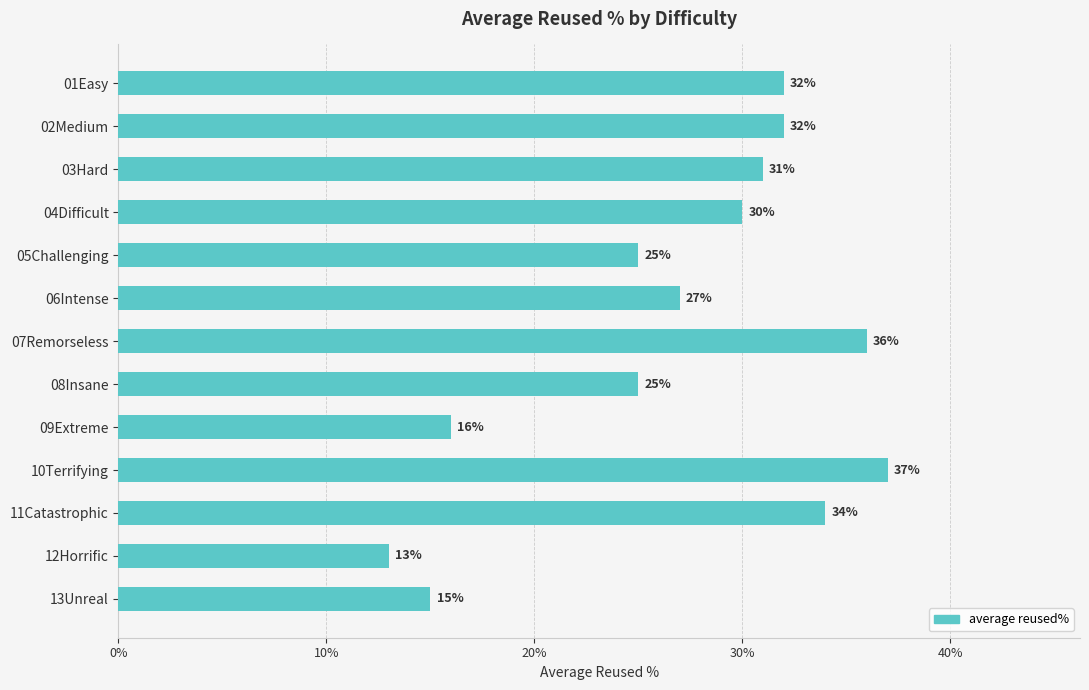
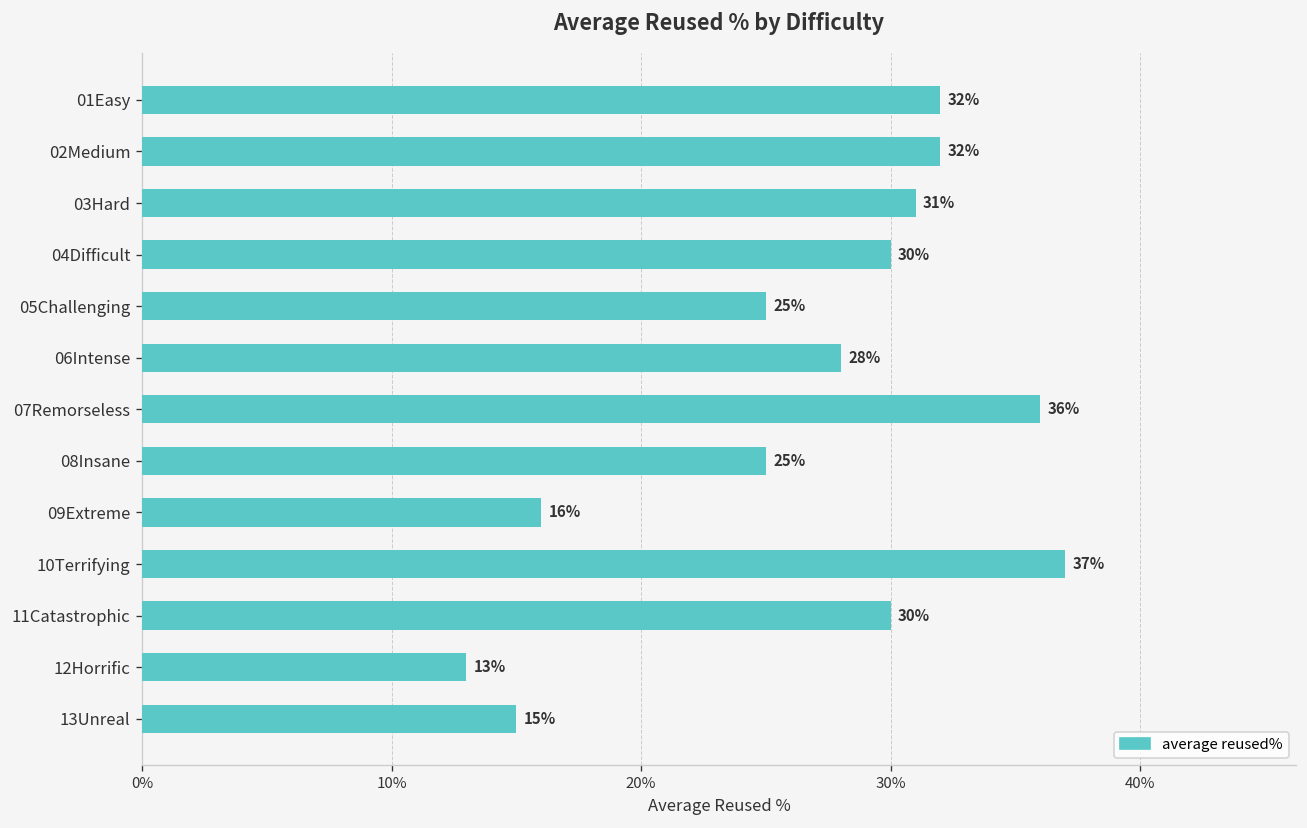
06Intense: 27% -> 28%
11Catastrophic: 34% -> 30%
